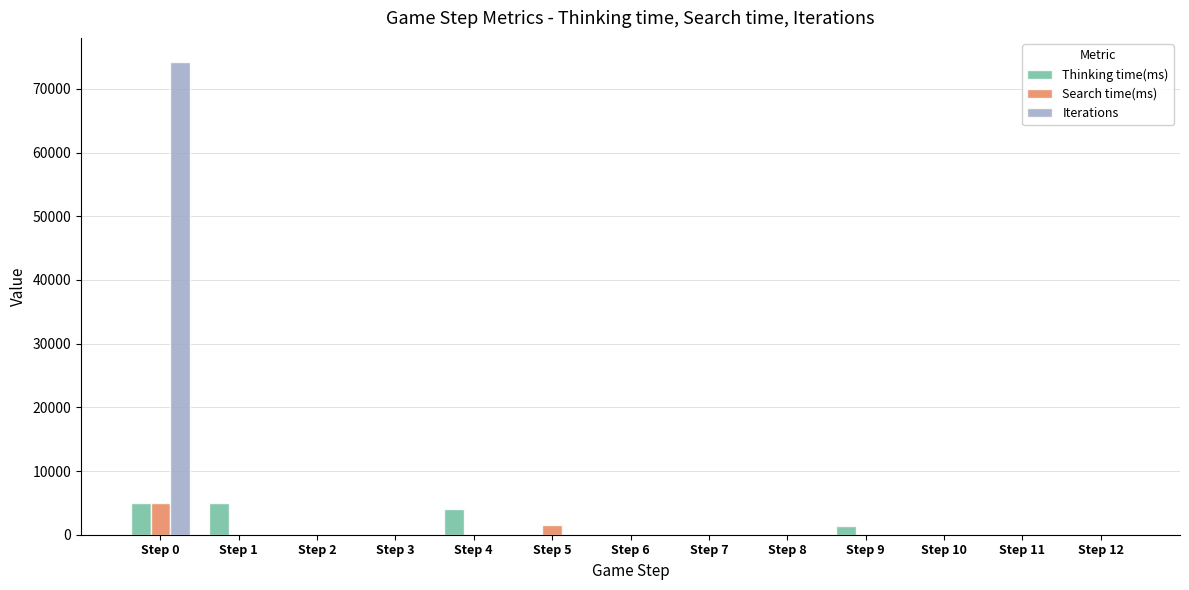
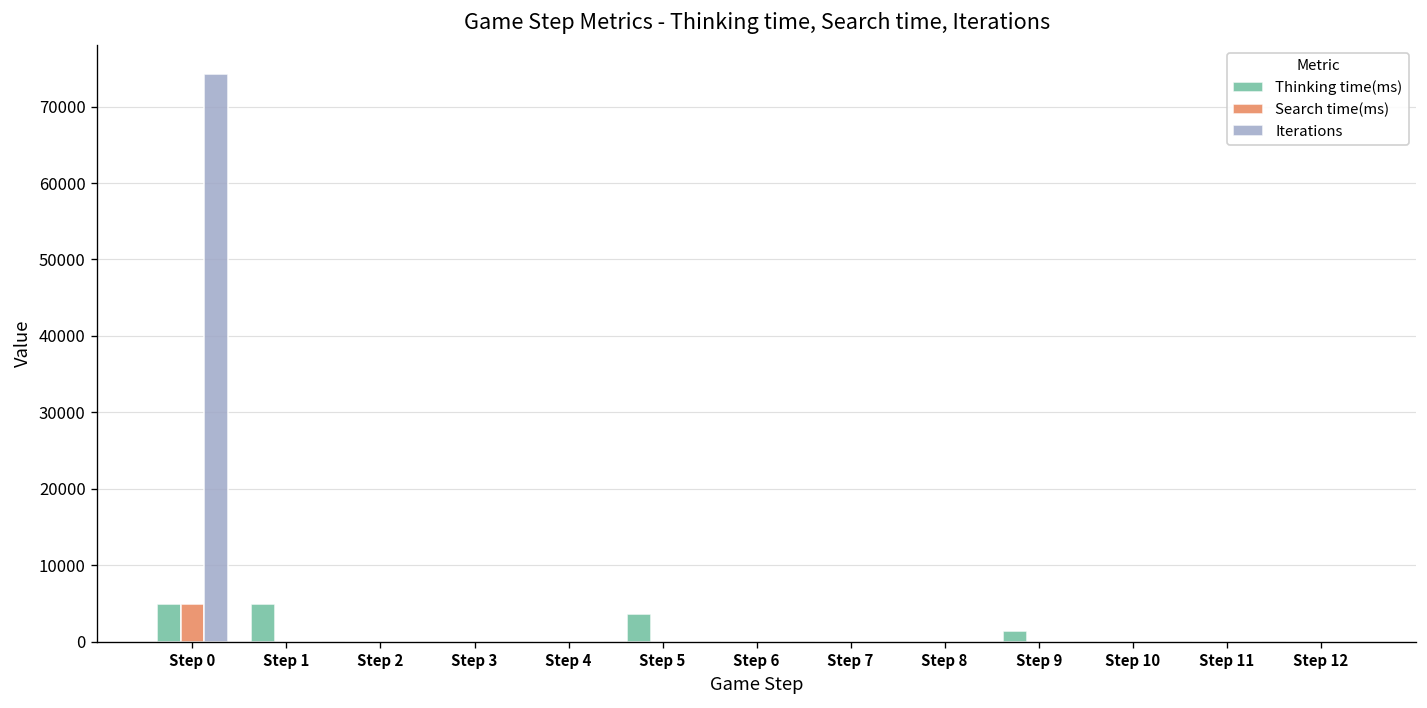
Thinking time(ms), Step 4: 4000 -> 0
Thinking time(ms), Step 5: 0 -> 4000
Search time(ms), Step 5: 2000 -> 0
